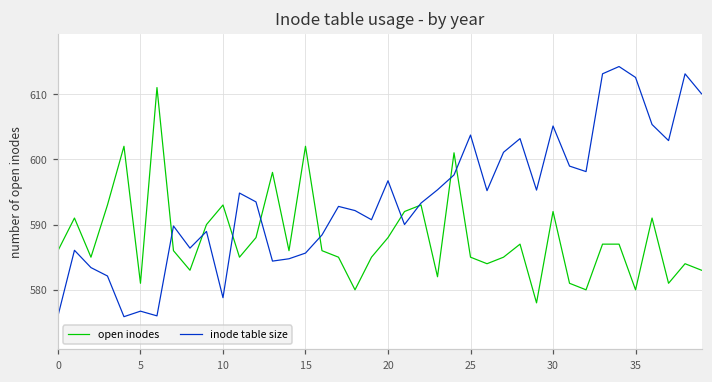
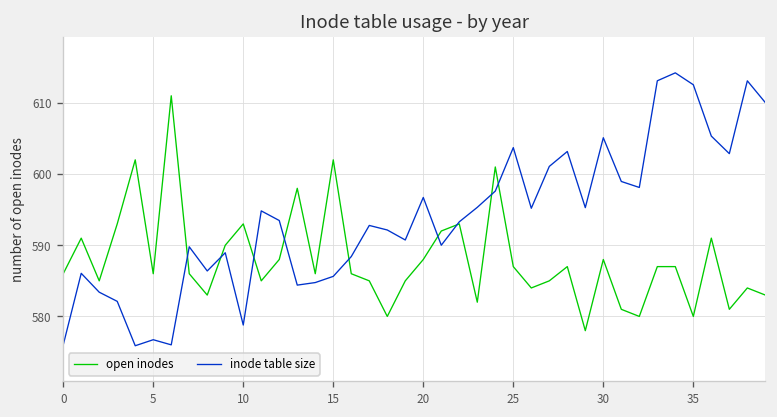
open inodes, 5: 581 -> 586
open inodes, 25: 585 -> 587
open inodes, 30: 592 -> 588
